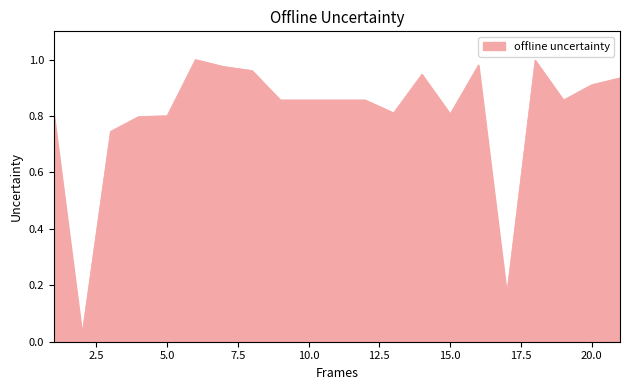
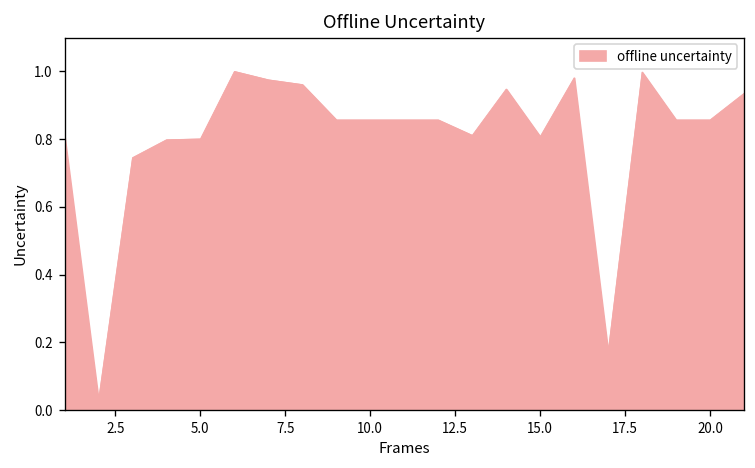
20.0: 0.91 -> 0.86
